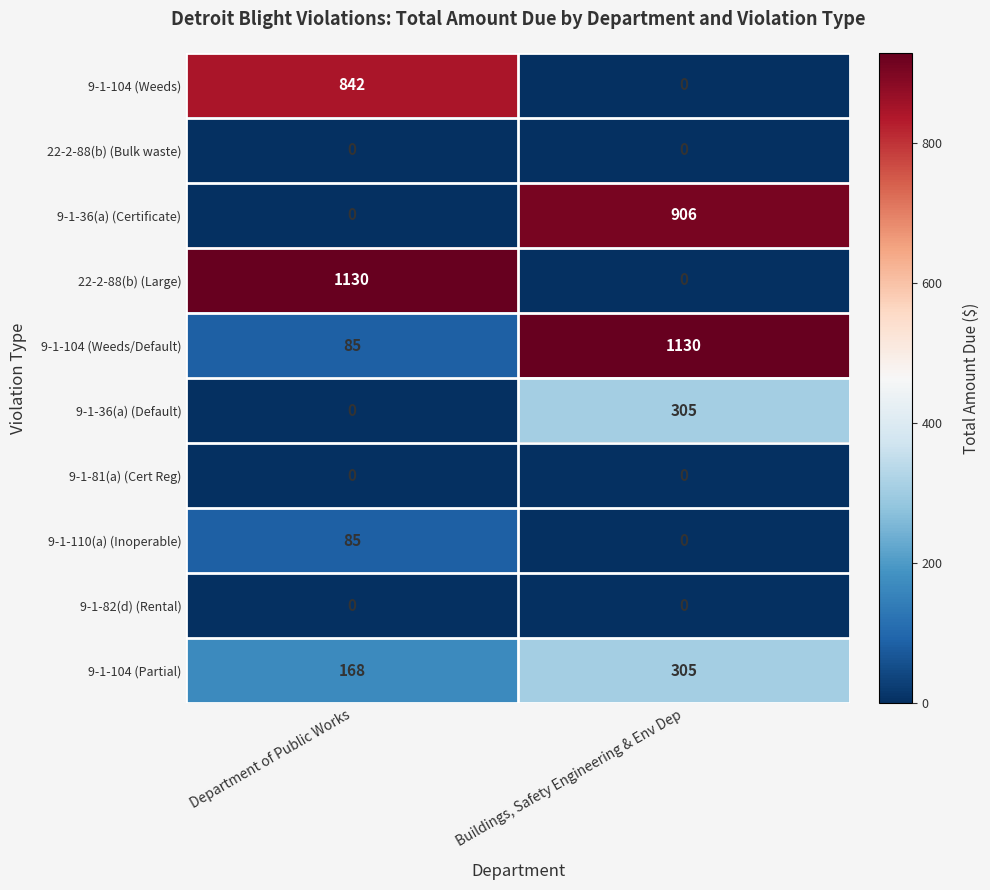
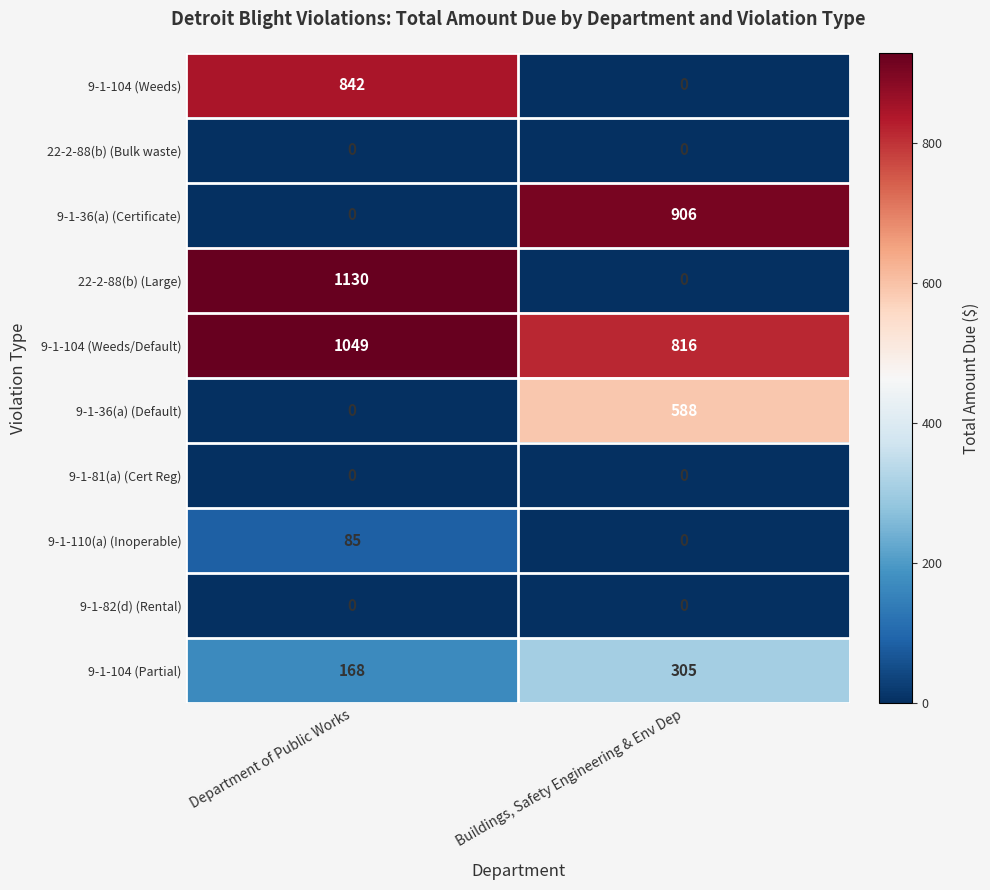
9-1-104 (Weeds/Default), Department of Public Works: 85 -> 1049
9-1-104 (Weeds/Default), Buildings, Safety Engineering & Env Dep: 1130 -> 816
9-1-36(a) (Default), Buildings, Safety Engineering & Env Dep: 305 -> 588
